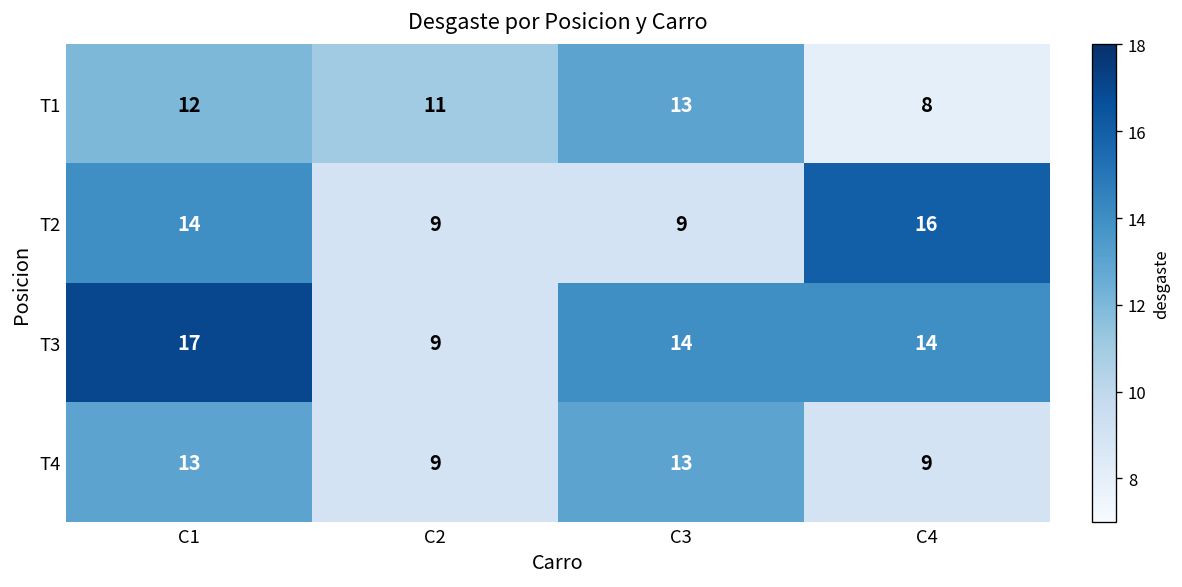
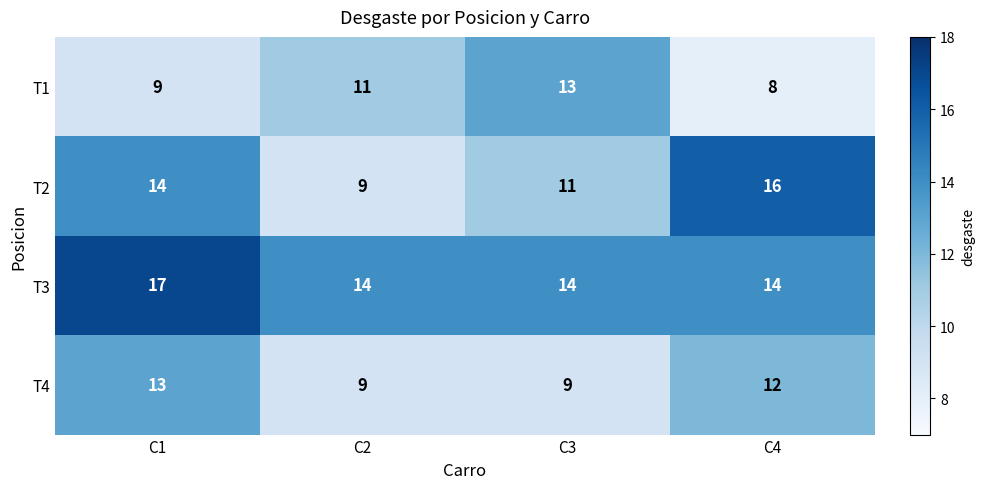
T1, C1: 12 -> 9
T2, C3: 9 -> 11
T3, C2: 9 -> 14
T4, C3: 13 -> 9
T4, C4: 9 -> 12
